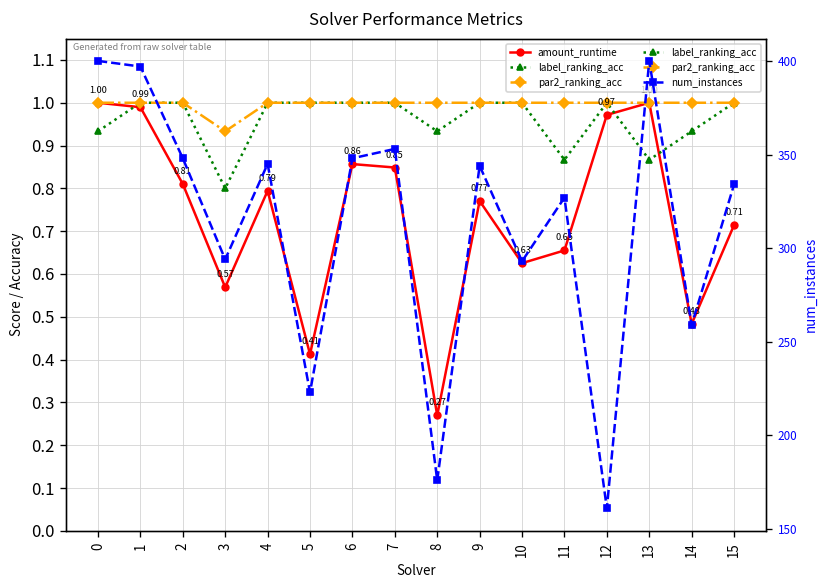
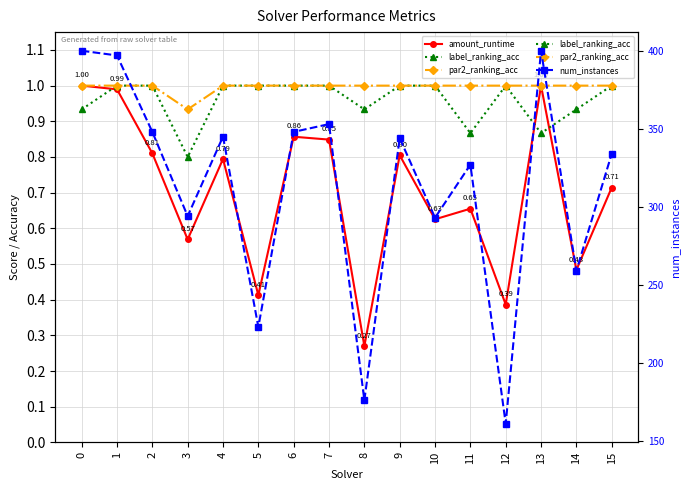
amount_runtime, 9: 0.77 -> 0.80
amount_runtime, 12: 0.97 -> 0.39
